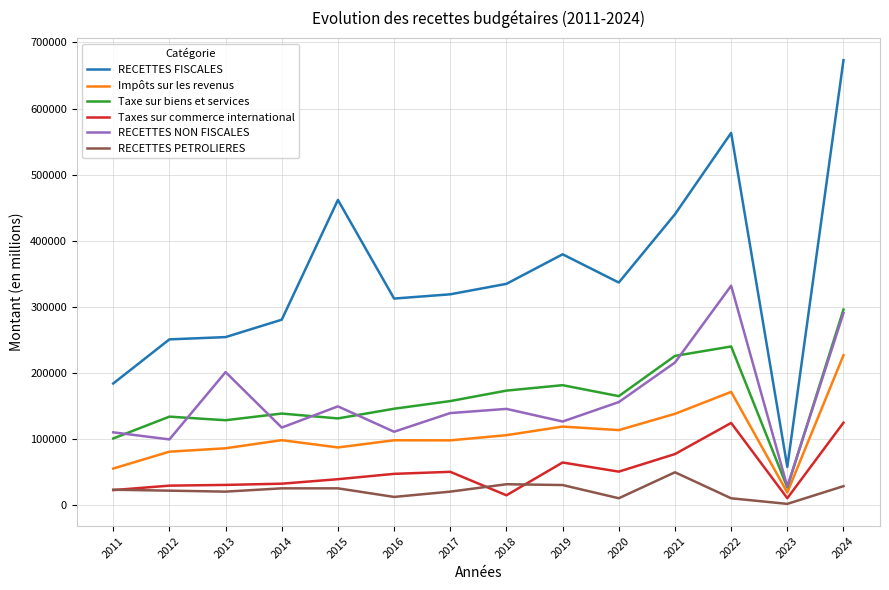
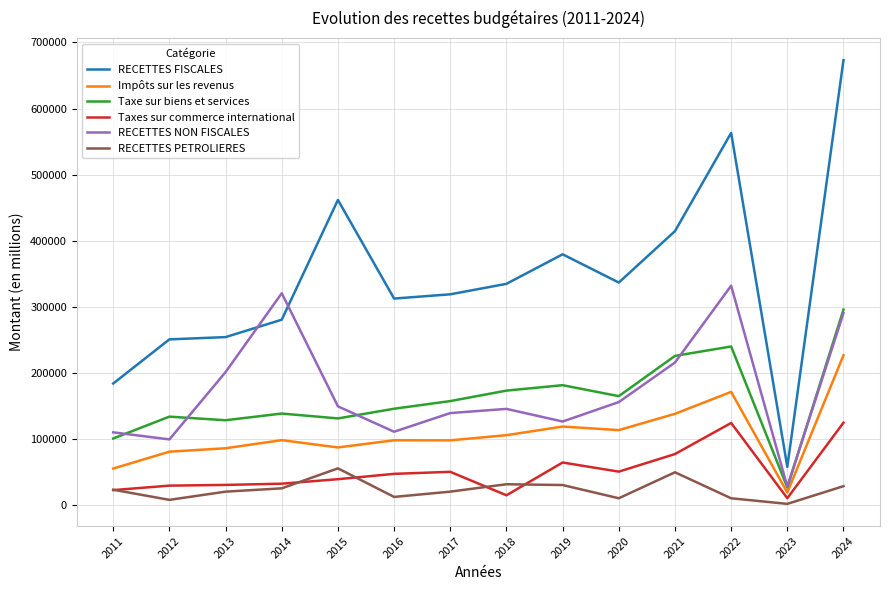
RECETTES PETROLIERES, 2012: 20000 -> 10000
RECETTES NON FISCALES, 2014: 120000 -> 320000
RECETTES PETROLIERES, 2015: 30000 -> 60000
RECETTES FISCALES, 2021: 440000 -> 410000
